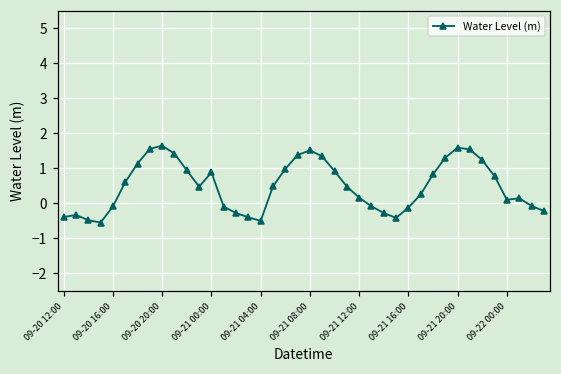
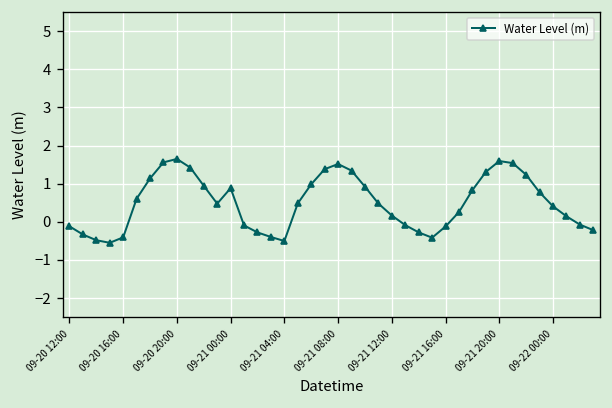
09-20 12:00: -0.4 -> -0.1
09-20 16:00: -0.1 -> -0.4
09-22 00:00: 0.1 -> 0.4
